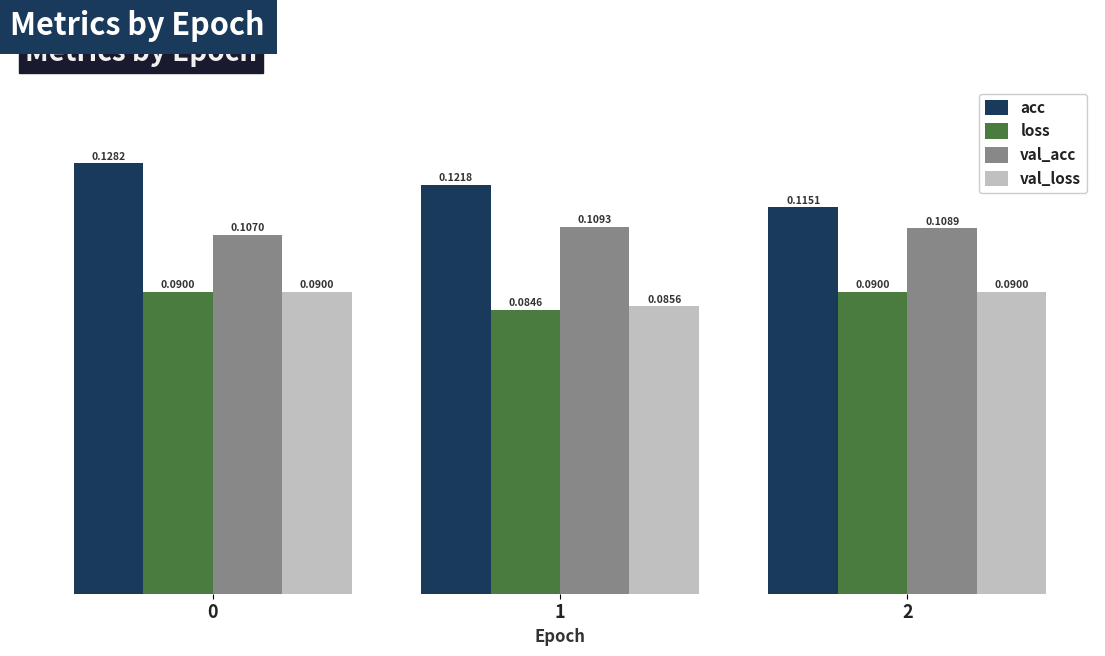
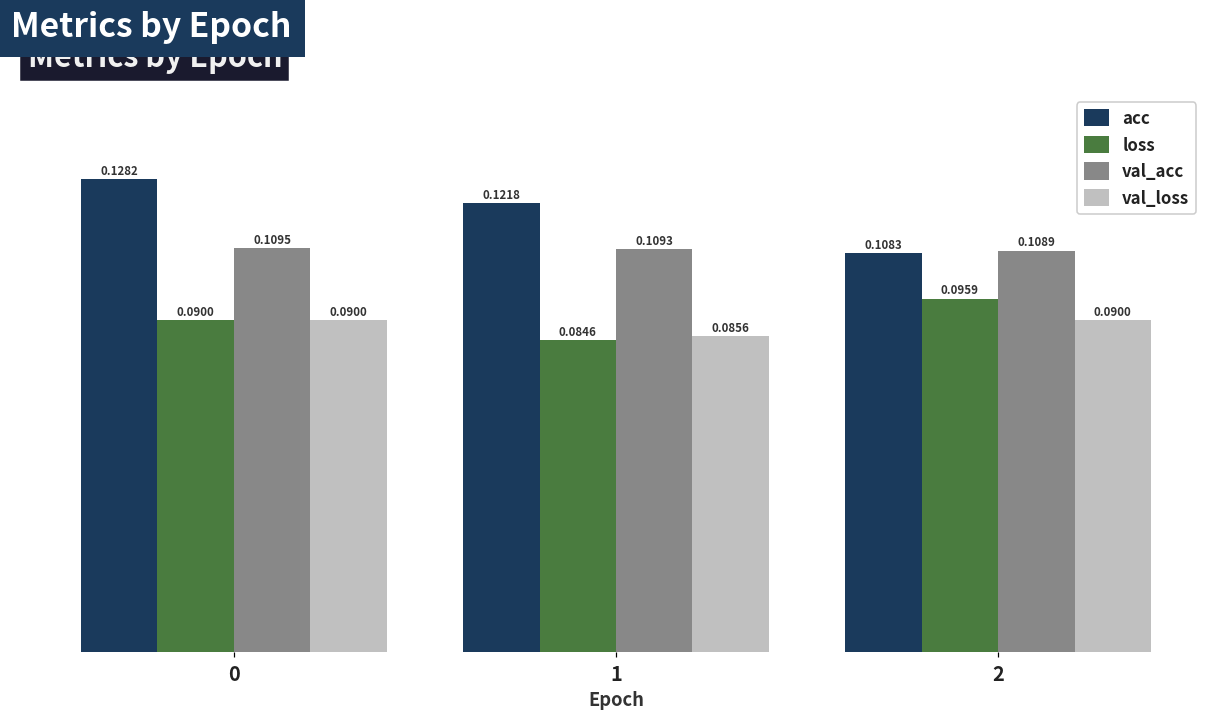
val_acc, 0: 0.1070 -> 0.1095
acc, 2: 0.1151 -> 0.1083
loss, 2: 0.0900 -> 0.0959
